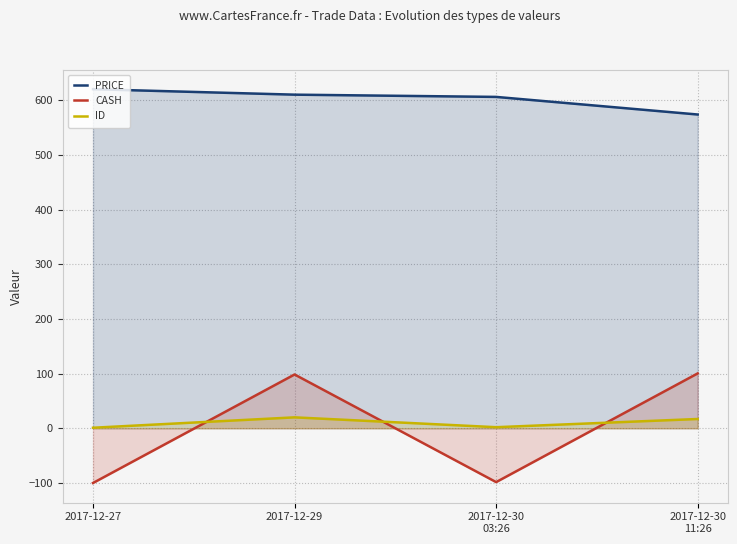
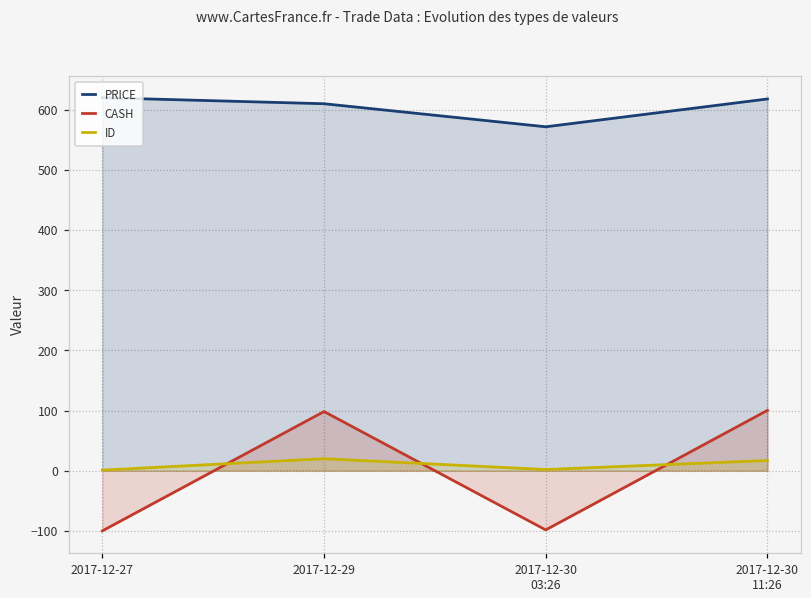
PRICE, 2017-12-30 03:26: 610 -> 570
PRICE, 2017-12-30 11:26: 570 -> 620
